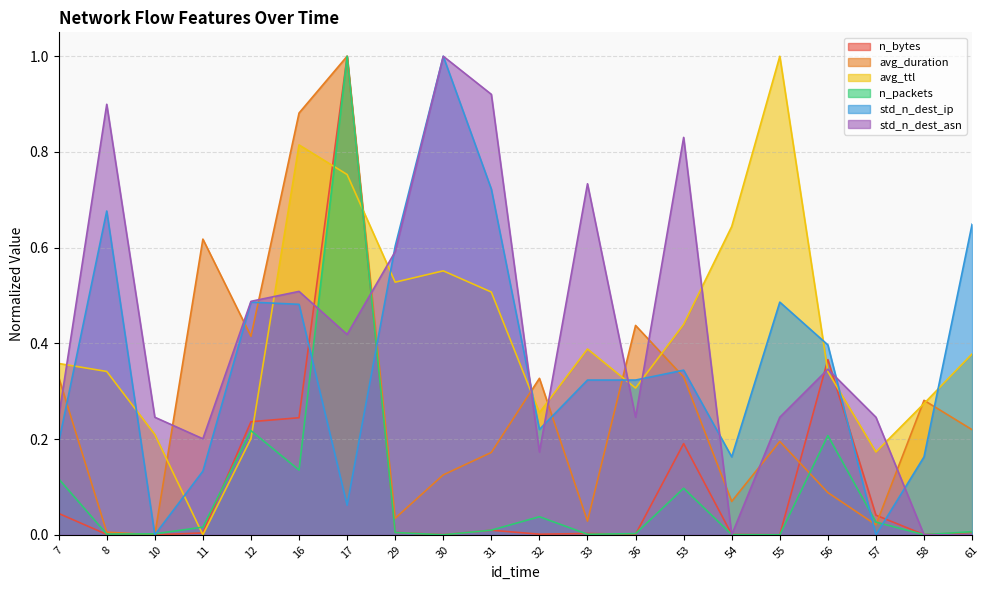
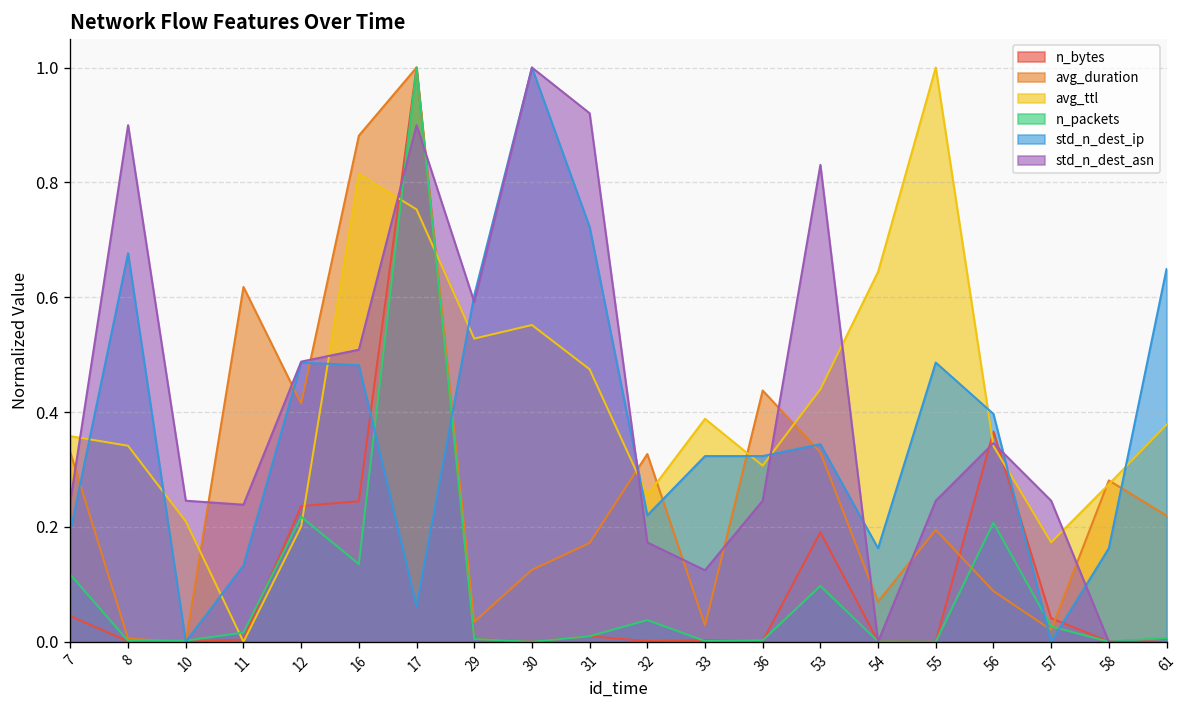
std_n_dest_asn, 11: 0.20 -> 0.24
std_n_dest_asn, 17: 0.42 -> 0.90
avg_ttl, 31: 0.51 -> 0.47
std_n_dest_asn, 33: 0.73 -> 0.12
